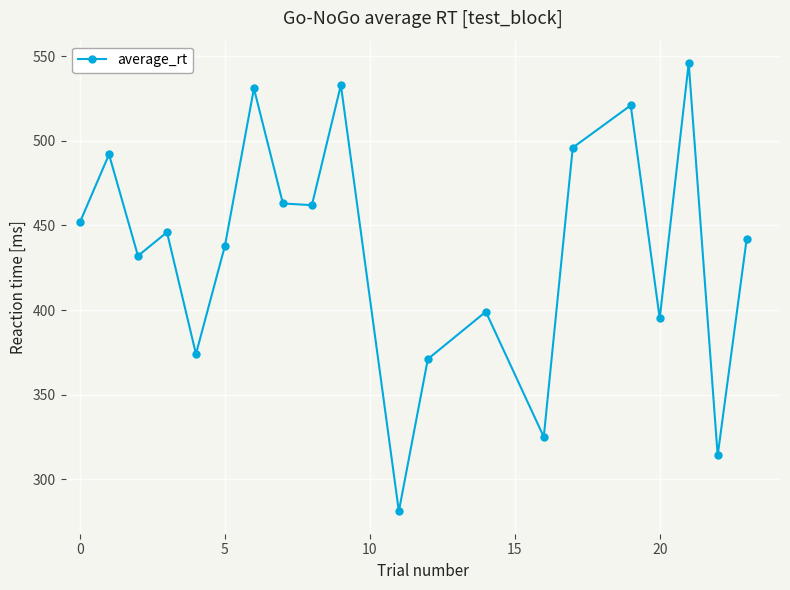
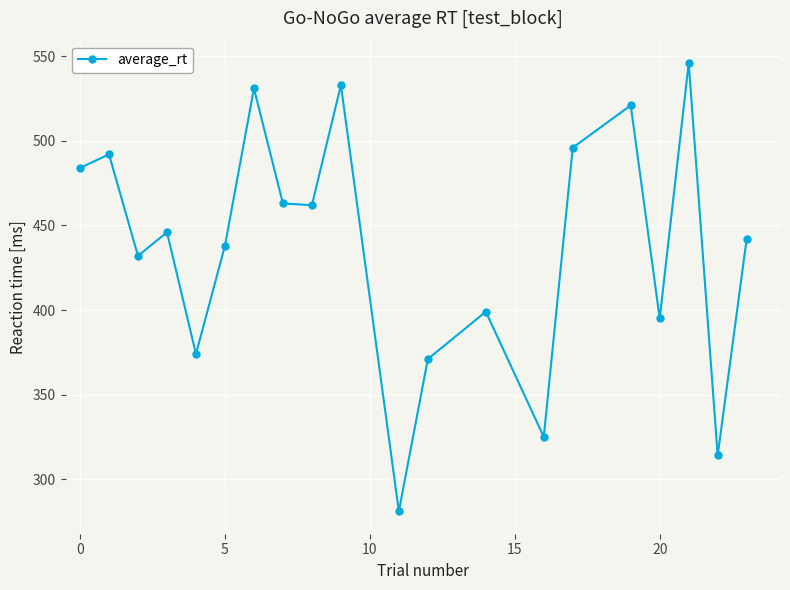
0: 452 -> 484
